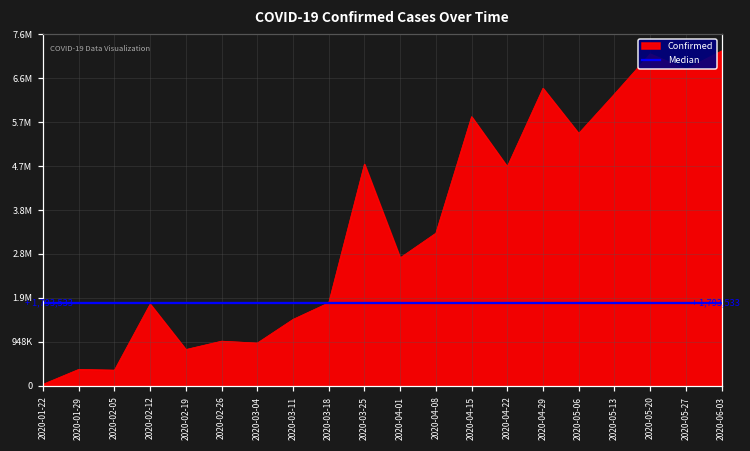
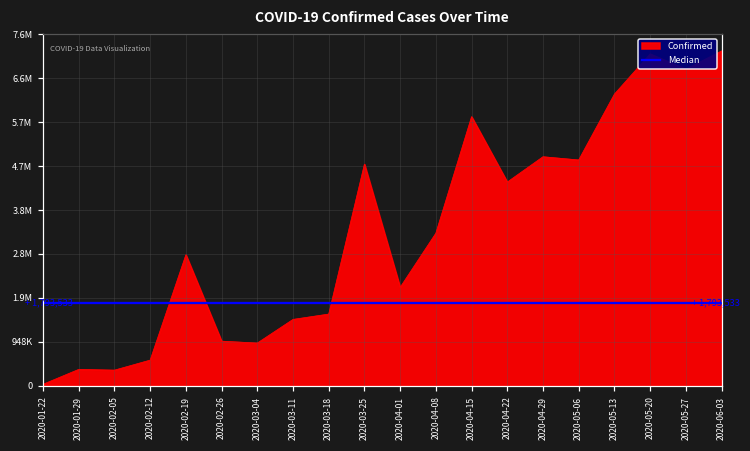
2020-02-12: 1800000 -> 600000
2020-02-19: 800000 -> 2800000
2020-03-18: 1800000 -> 1500000
2020-04-01: 2800000 -> 2100000
2020-04-22: 4700000 -> 4400000
2020-04-29: 6400000 -> 4900000
2020-05-06: 5400000 -> 4900000
